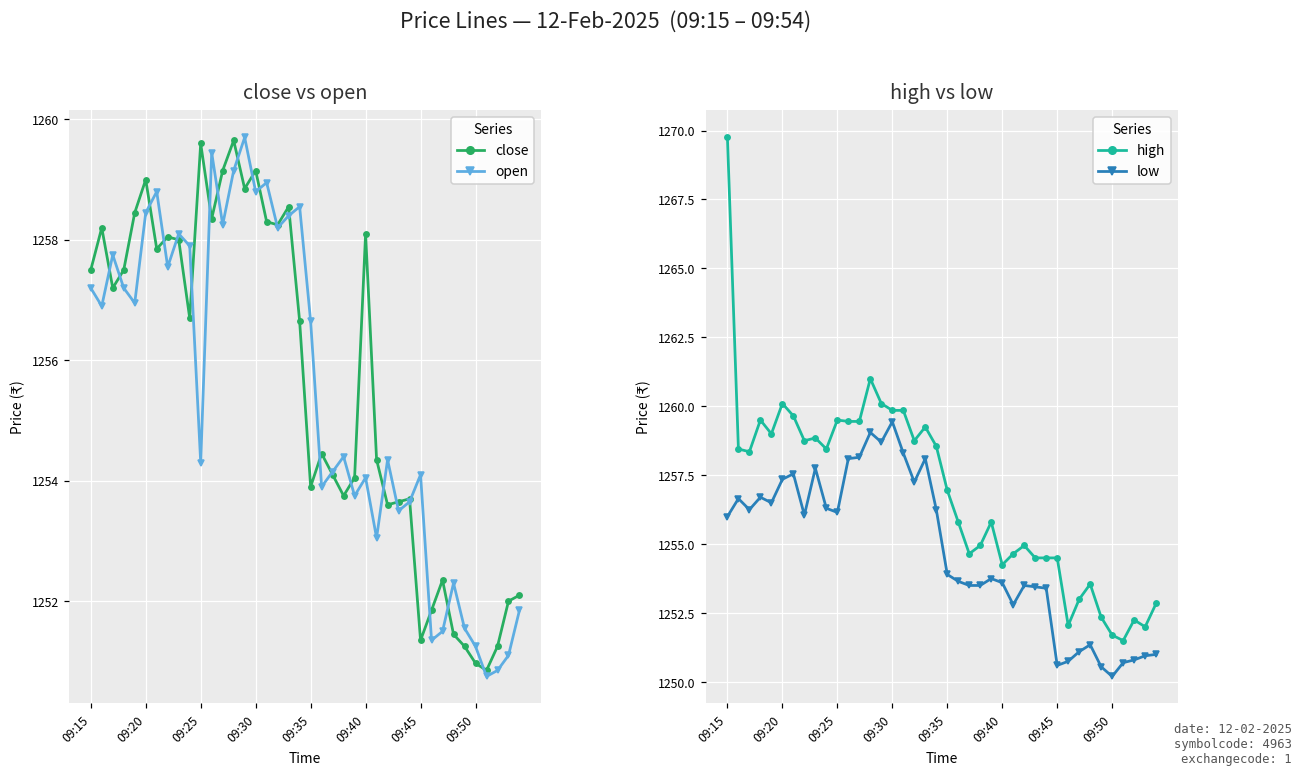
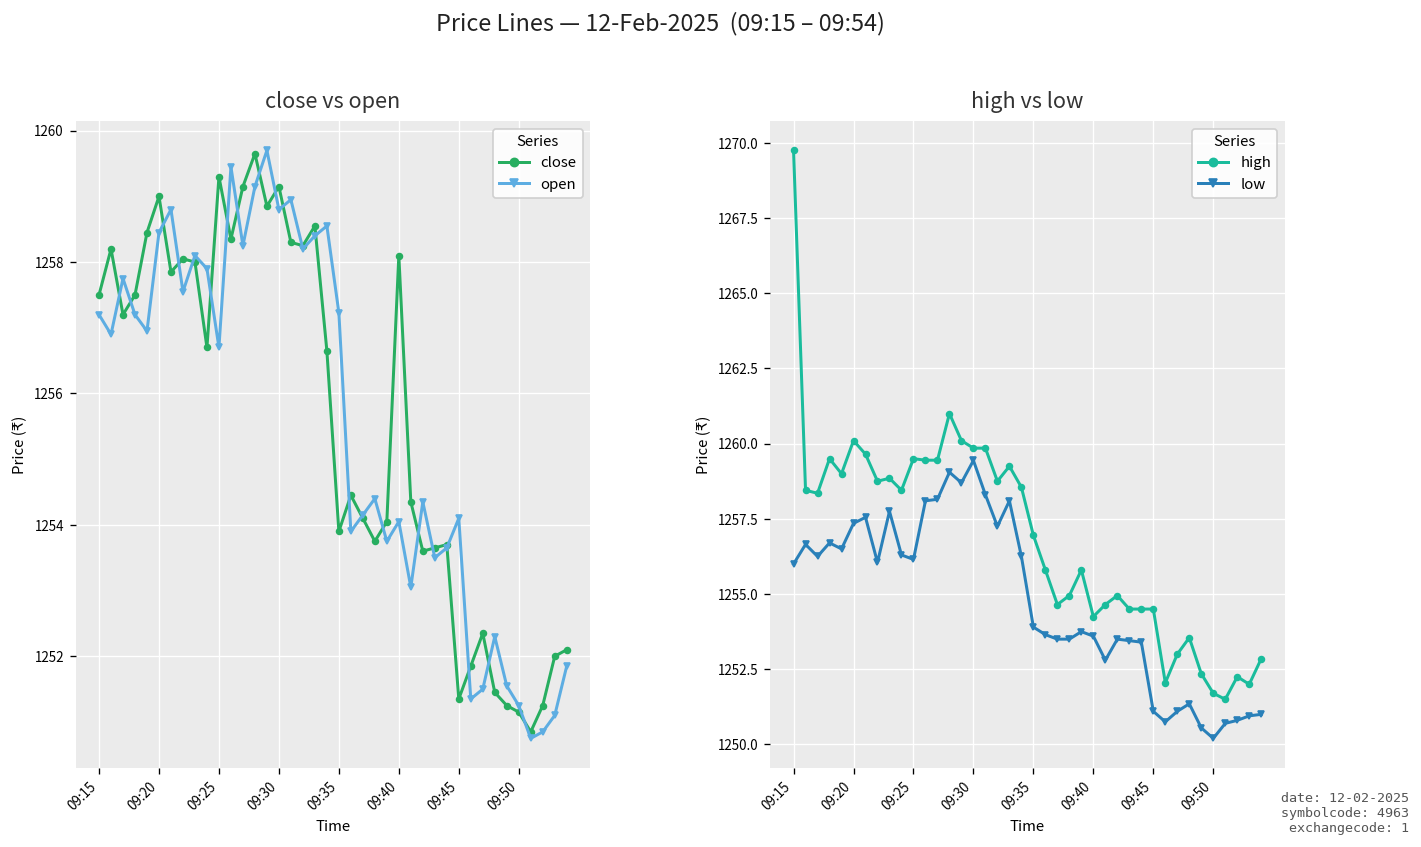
close vs open, close, 09:25: 1259.6 -> 1259.3
close vs open, open, 09:25: 1254.3 -> 1256.7
close vs open, open, 09:35: 1256.7 -> 1257.2
close vs open, close, 09:50: 1251.0 -> 1251.2
high vs low, low, 09:45: 1250.6 -> 1251.1
